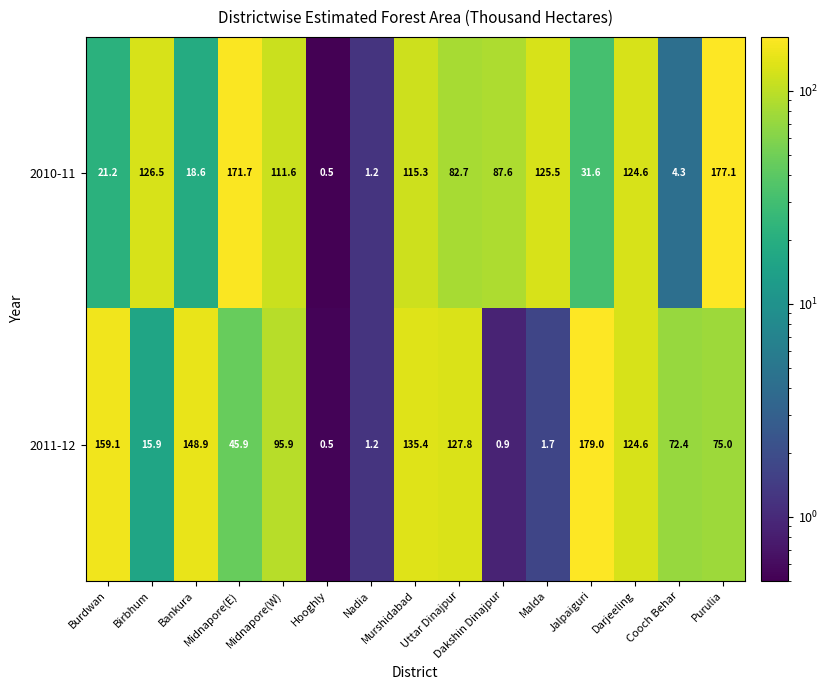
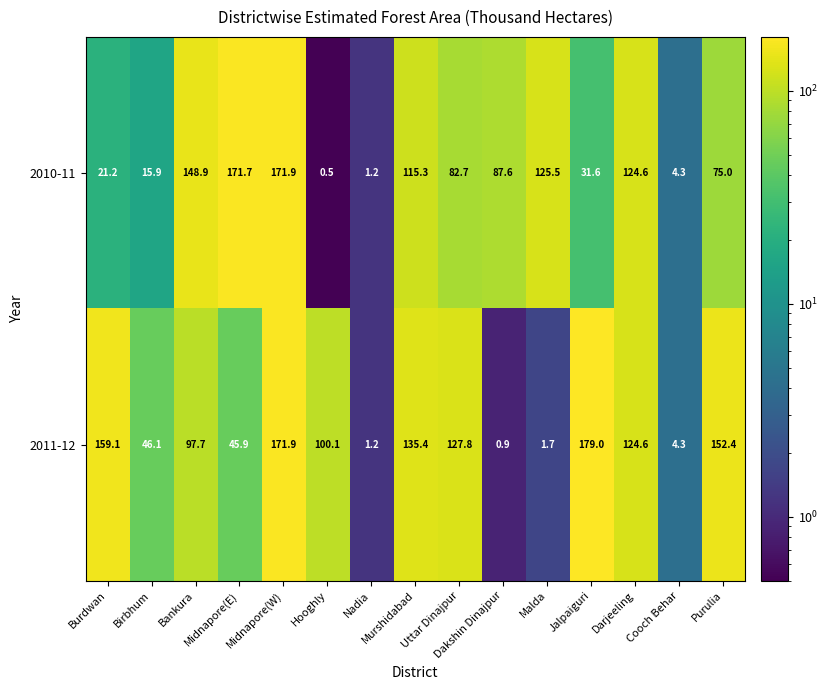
2010-11, Birbhum: 126.5 -> 15.9
2010-11, Bankura: 18.6 -> 148.9
2010-11, Midnapore(W): 111.6 -> 171.9
2010-11, Purulia: 177.1 -> 75.0
2011-12, Birbhum: 15.9 -> 46.1
2011-12, Bankura: 148.9 -> 97.7
2011-12, Midnapore(W): 95.9 -> 171.9
2011-12, Hooghly: 0.5 -> 100.1
2011-12, Cooch Behar: 72.4 -> 4.3
2011-12, Purulia: 75.0 -> 152.4
